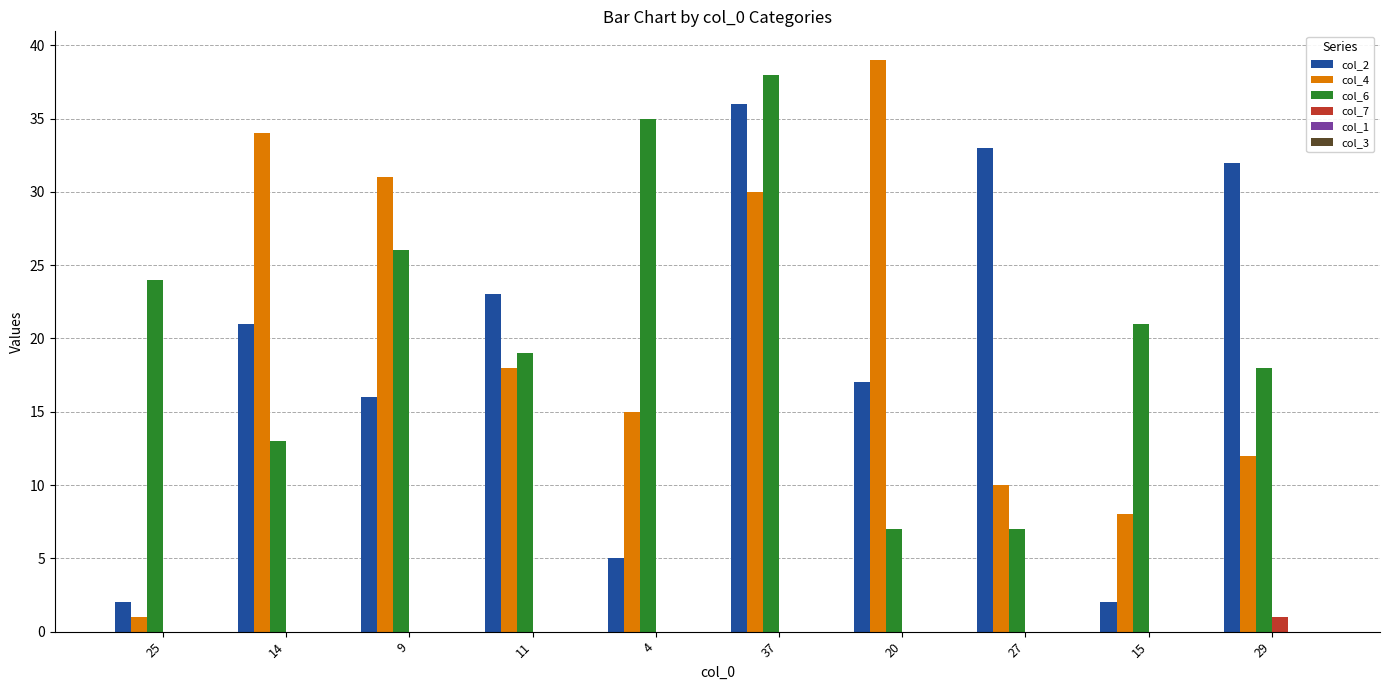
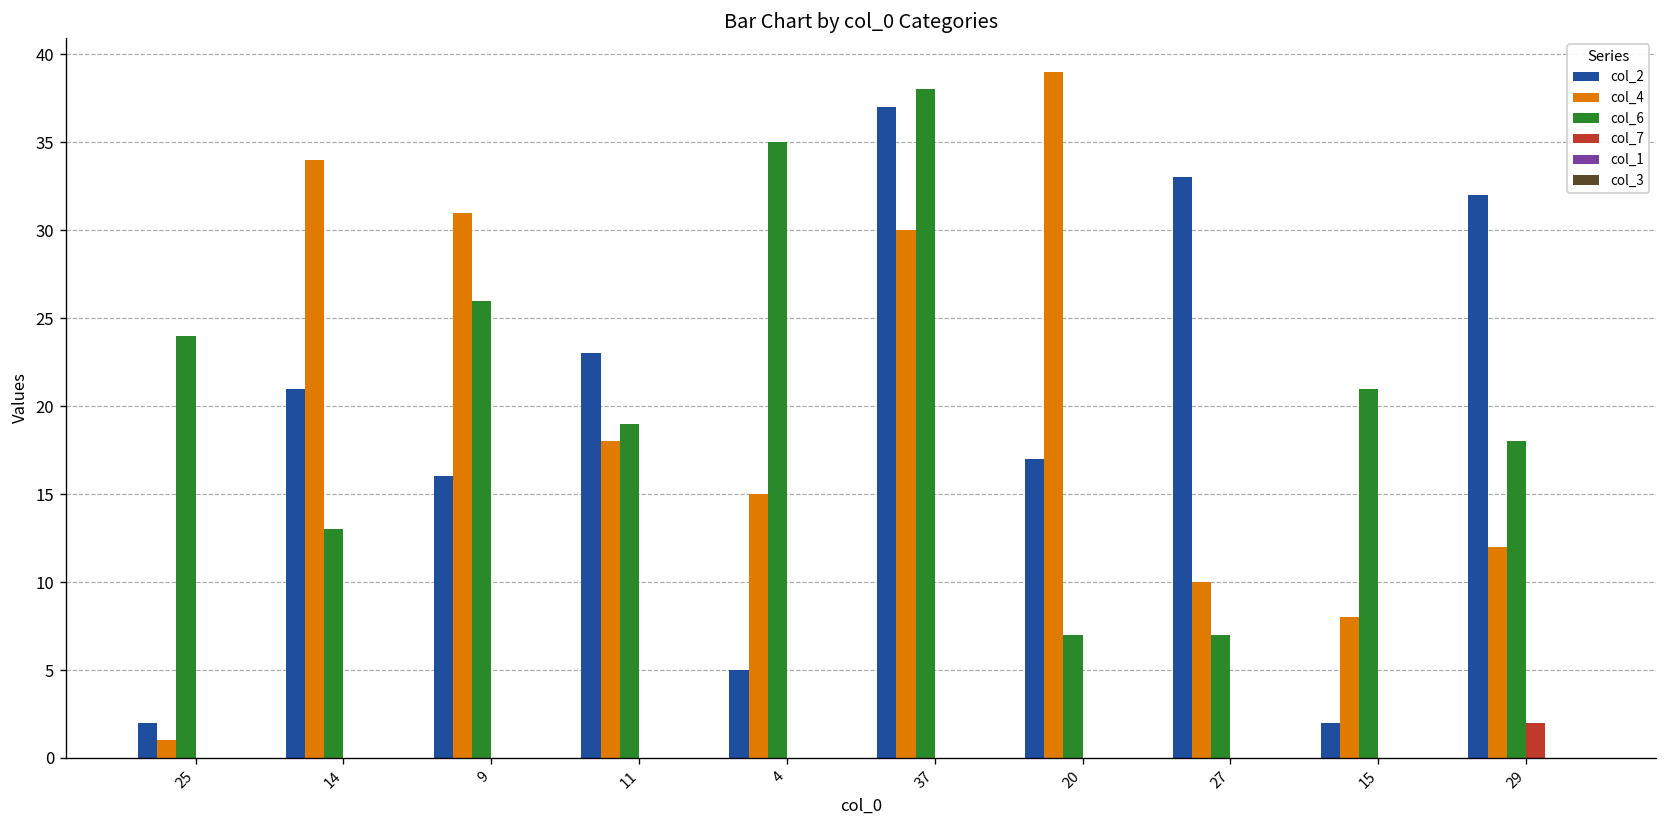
col_2, 37: 36 -> 37
col_7, 29: 1 -> 2
